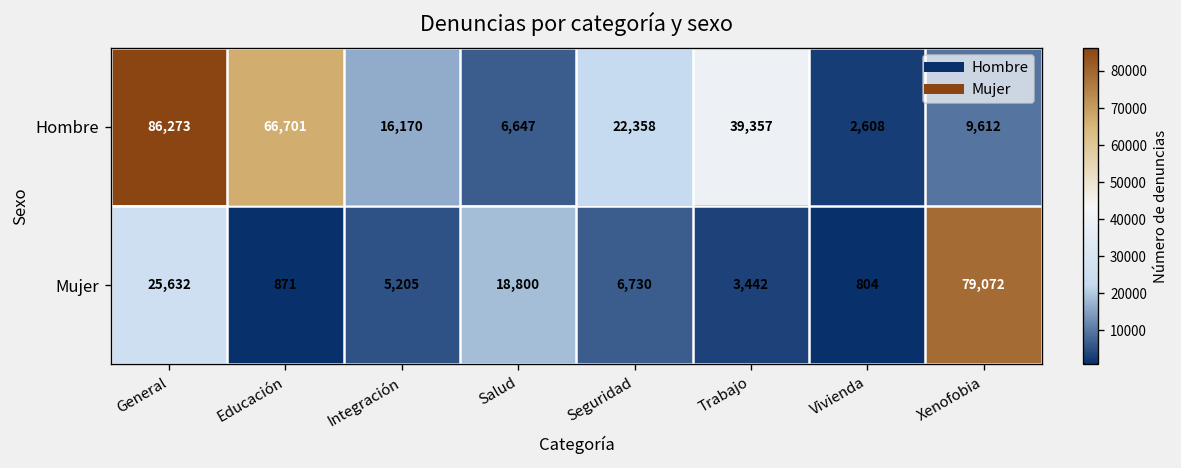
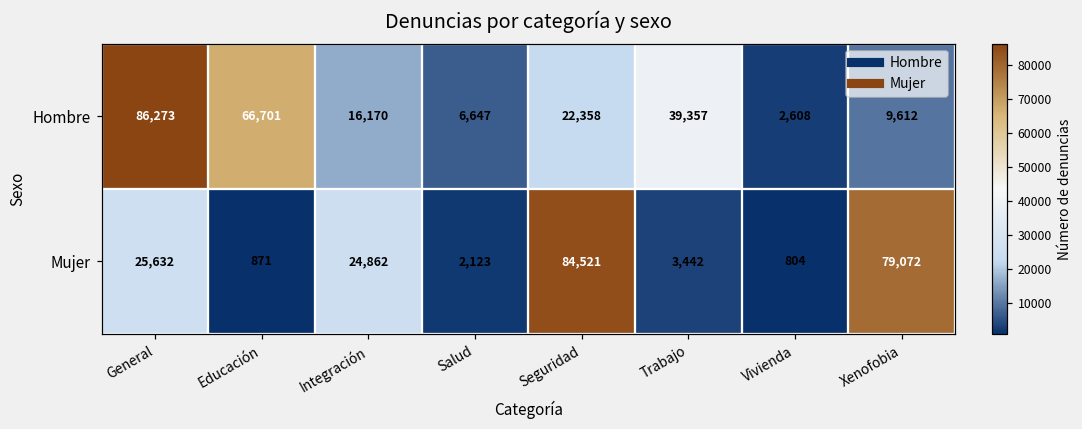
Mujer, Integración: 5,205 -> 24,862
Mujer, Salud: 18,800 -> 2,123
Mujer, Seguridad: 6,730 -> 84,521
